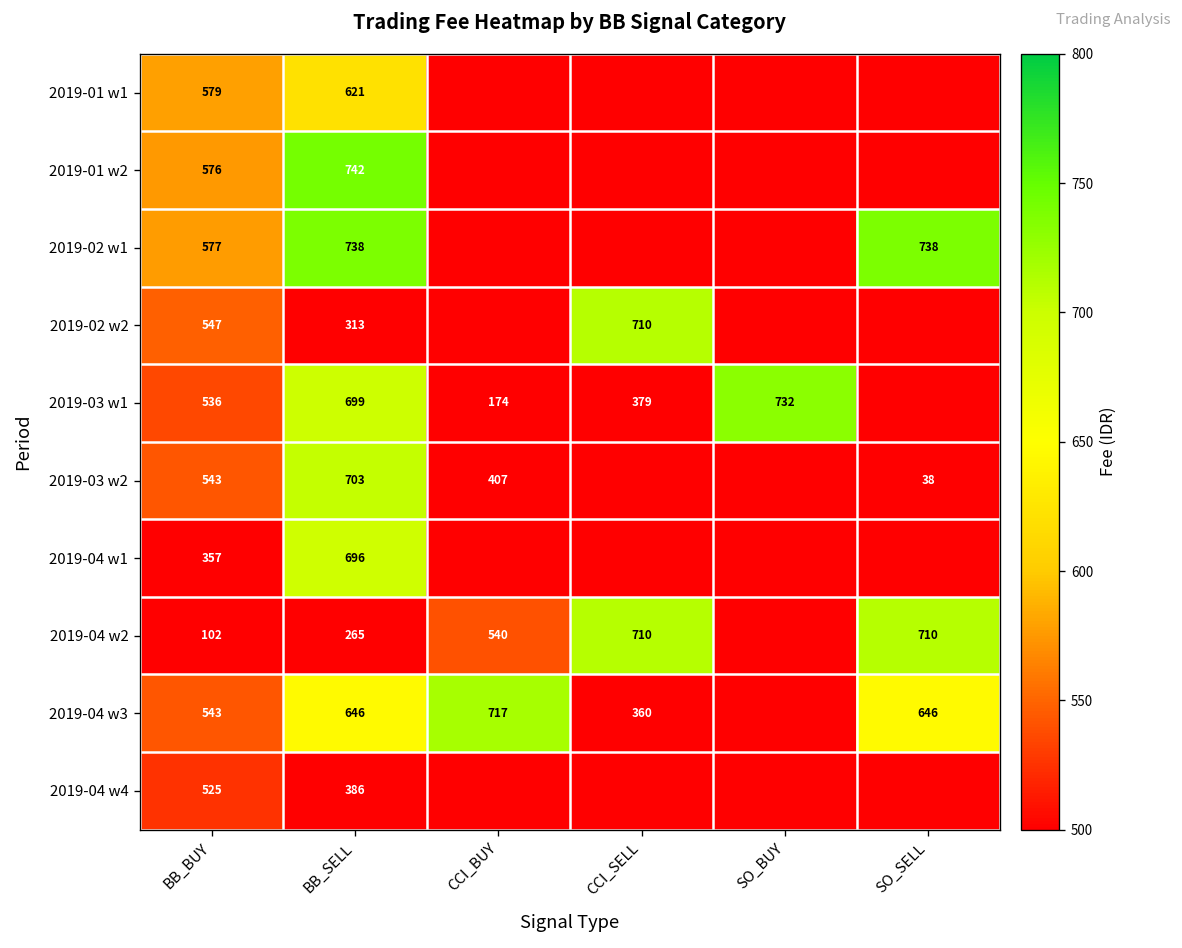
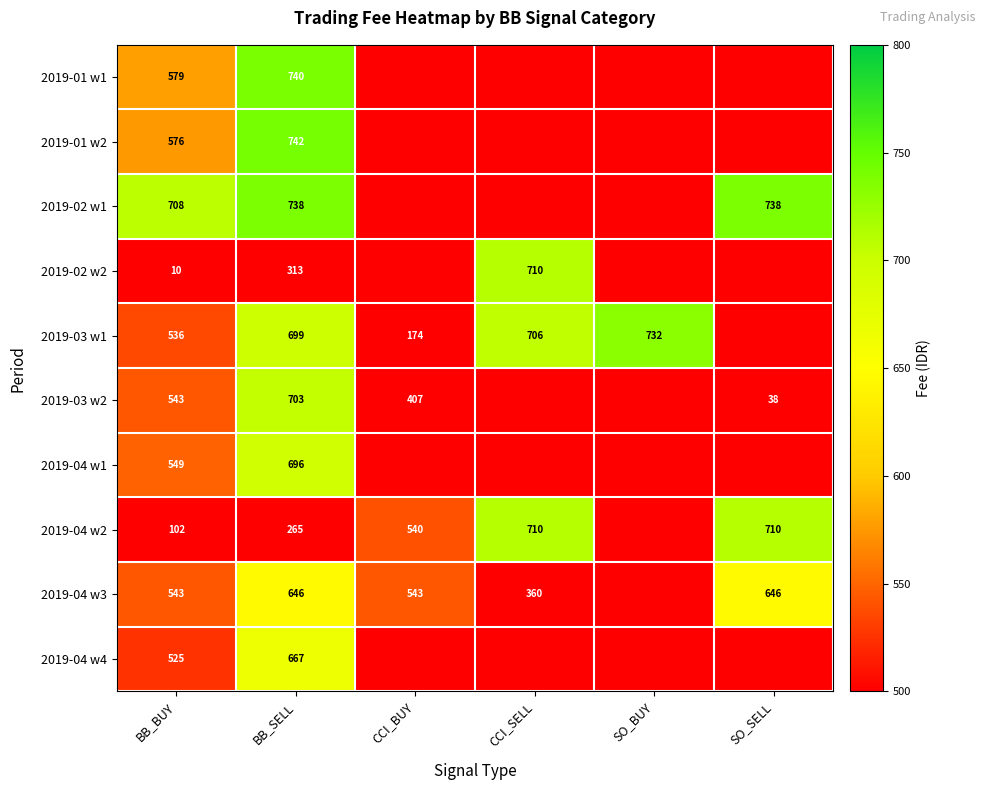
2019-01 w1, BB_SELL: 621 -> 740
2019-02 w1, BB_BUY: 577 -> 708
2019-02 w2, BB_BUY: 547 -> 10
2019-03 w1, CCI_SELL: 379 -> 706
2019-04 w1, BB_BUY: 357 -> 549
2019-04 w3, CCI_BUY: 717 -> 543
2019-04 w4, BB_SELL: 386 -> 667
